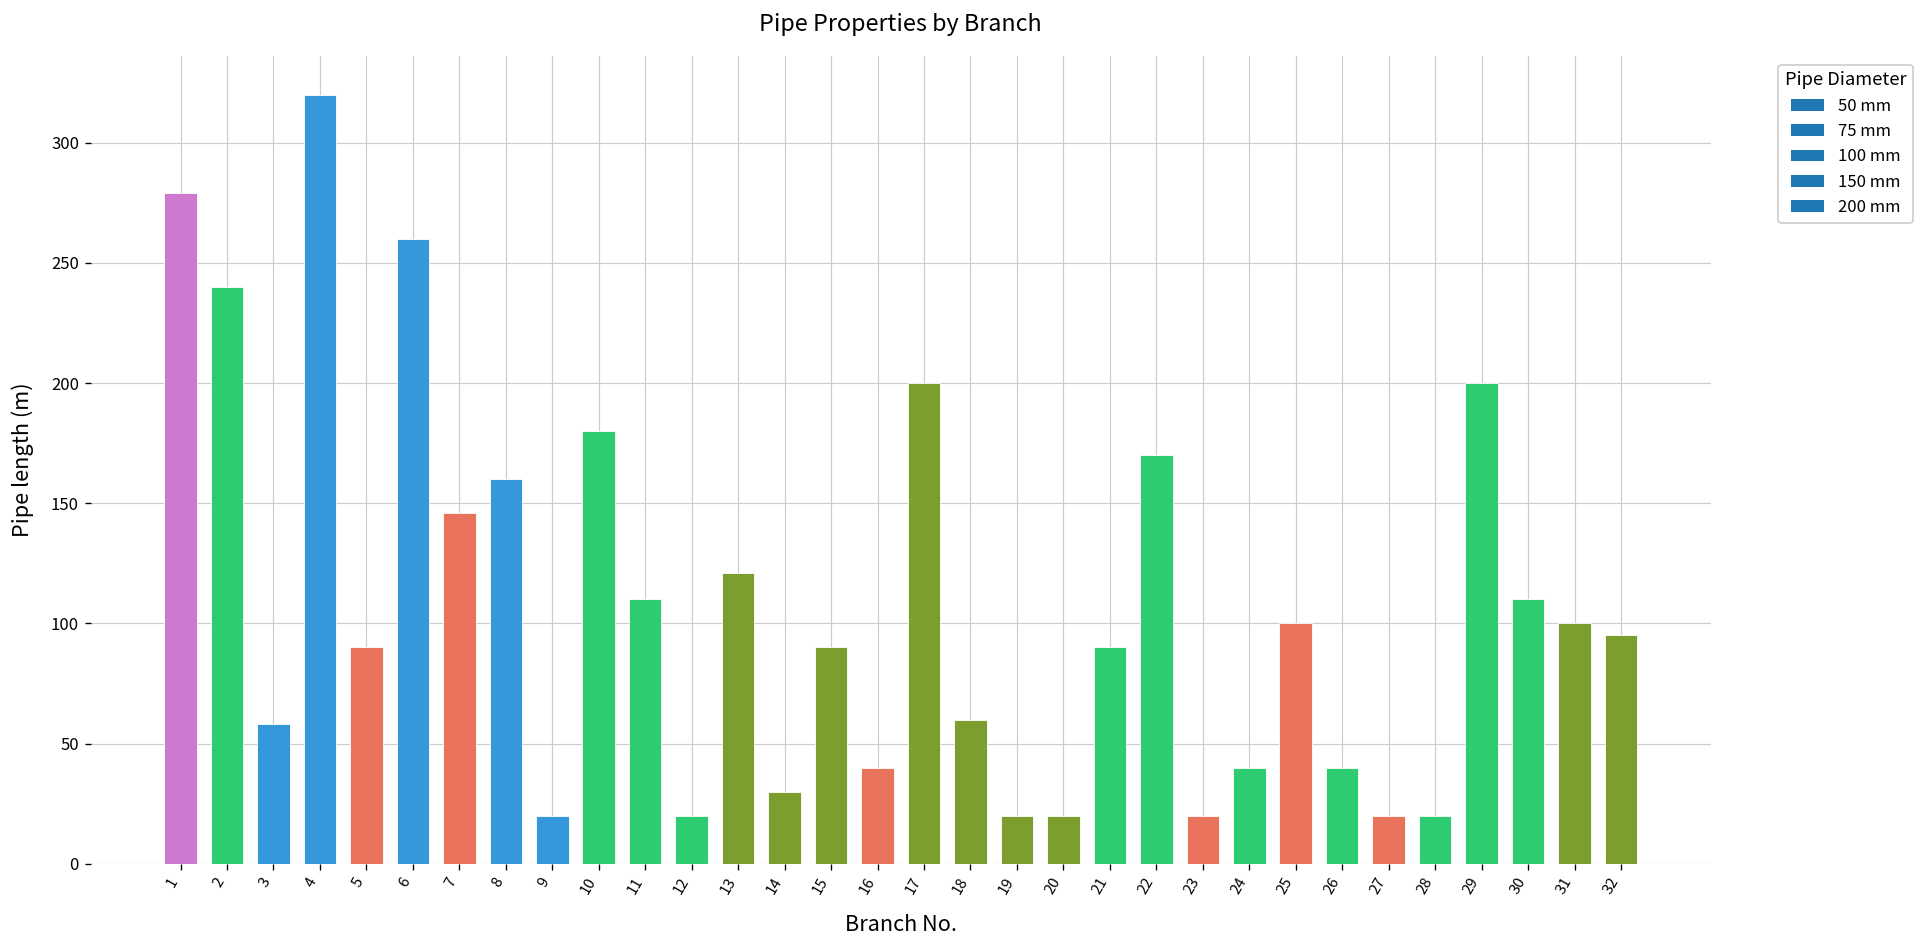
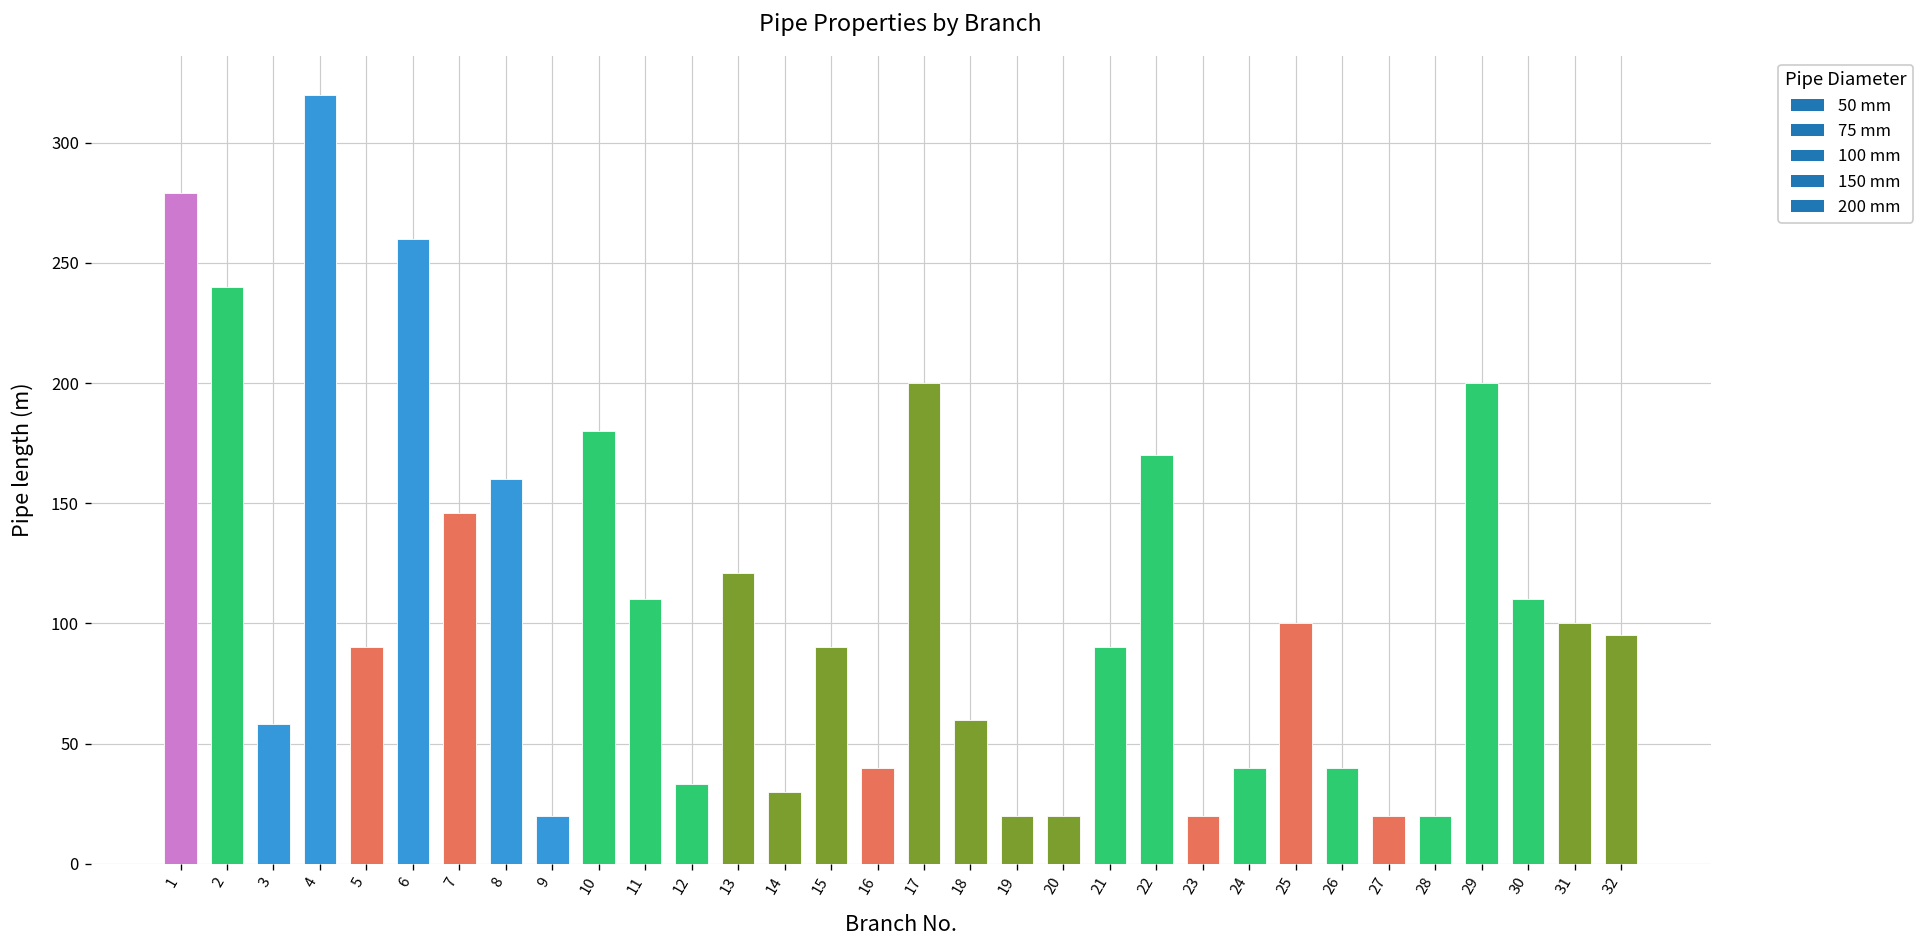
12: 20 -> 33
